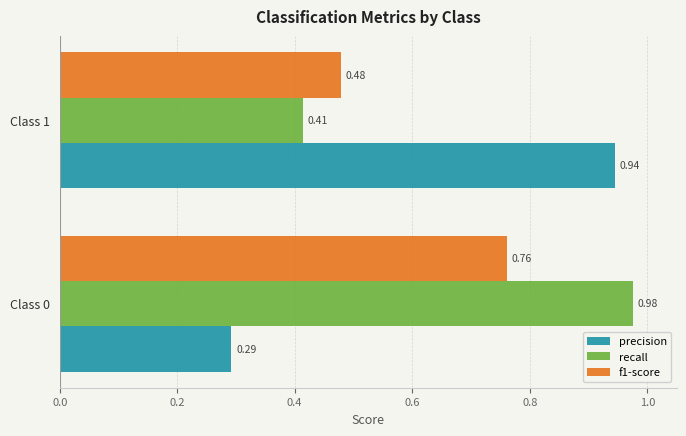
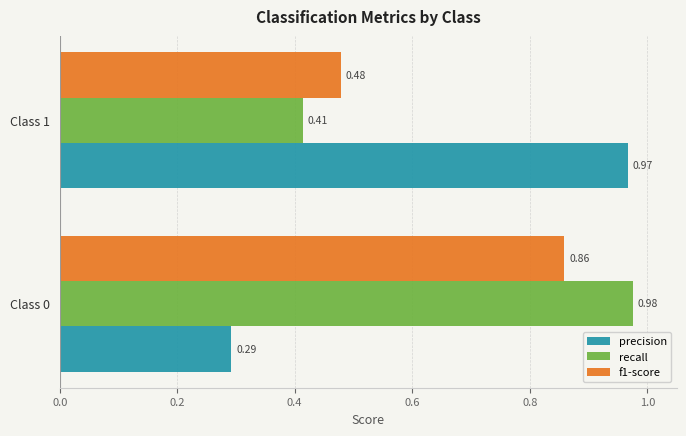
precision, Class 1: 0.94 -> 0.97
f1-score, Class 0: 0.76 -> 0.86
